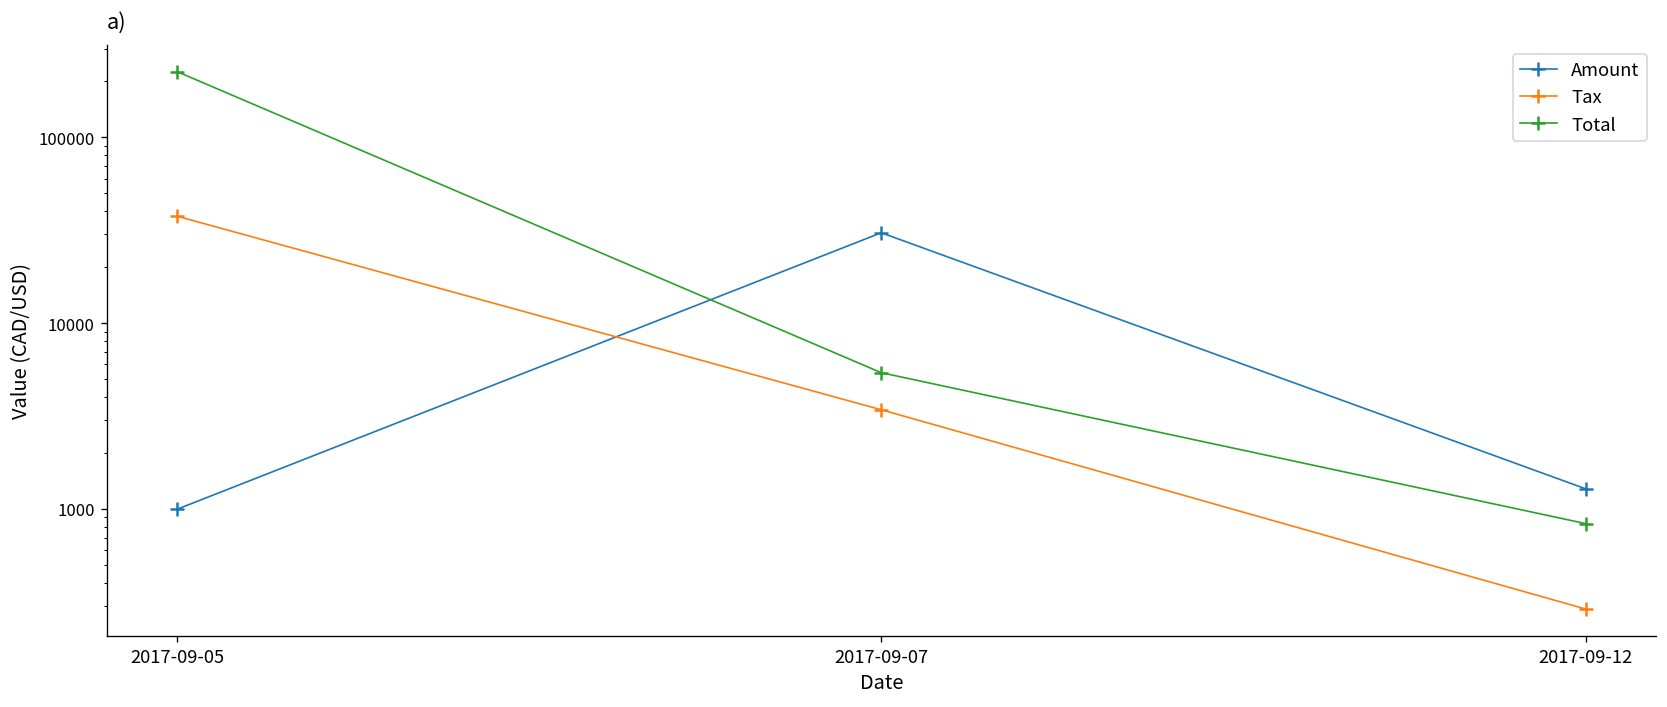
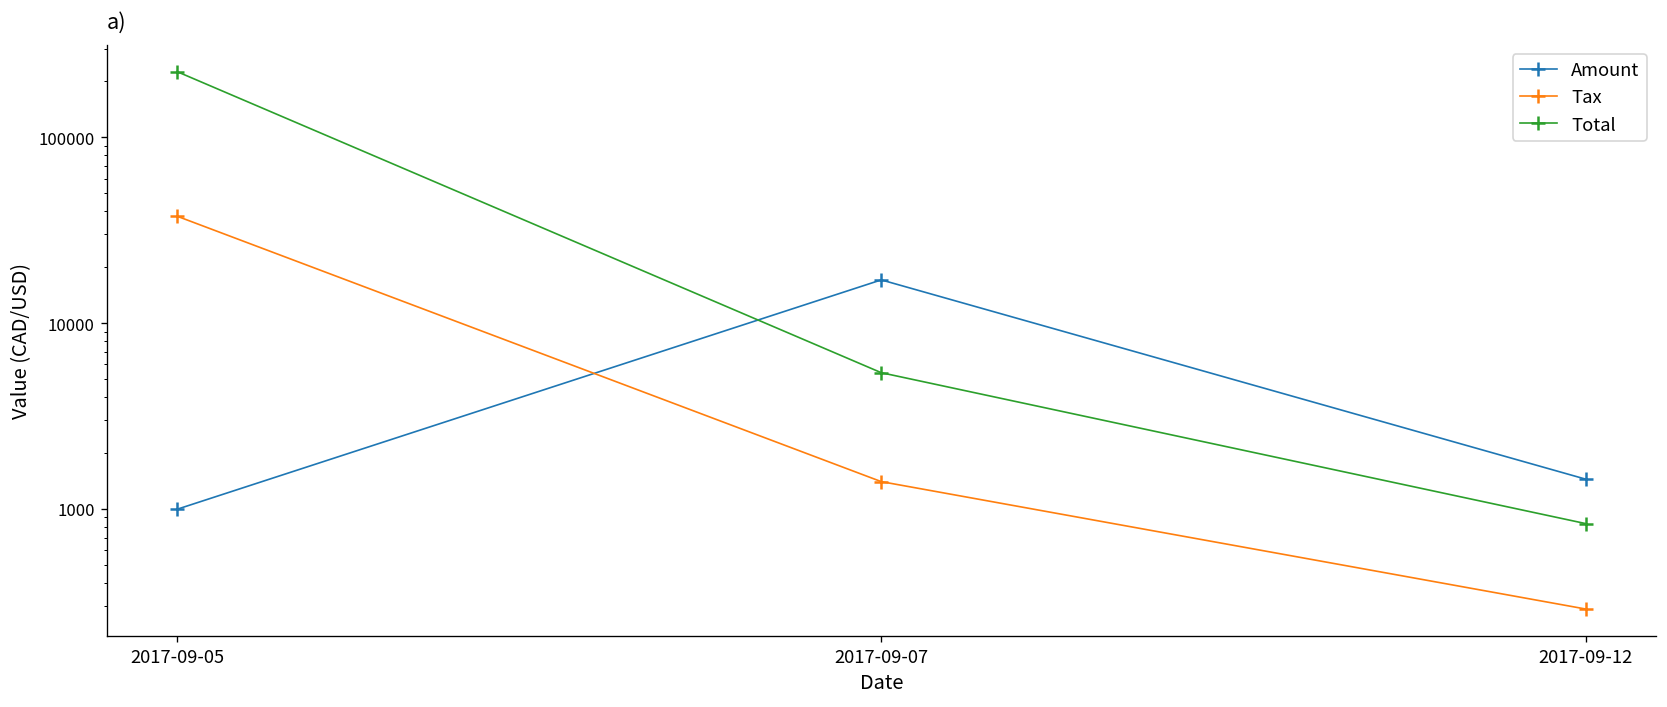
Amount, 2017-09-07: 31000 -> 17000
Tax, 2017-09-07: 3400 -> 1400
Amount, 2017-09-12: 1300 -> 1400
